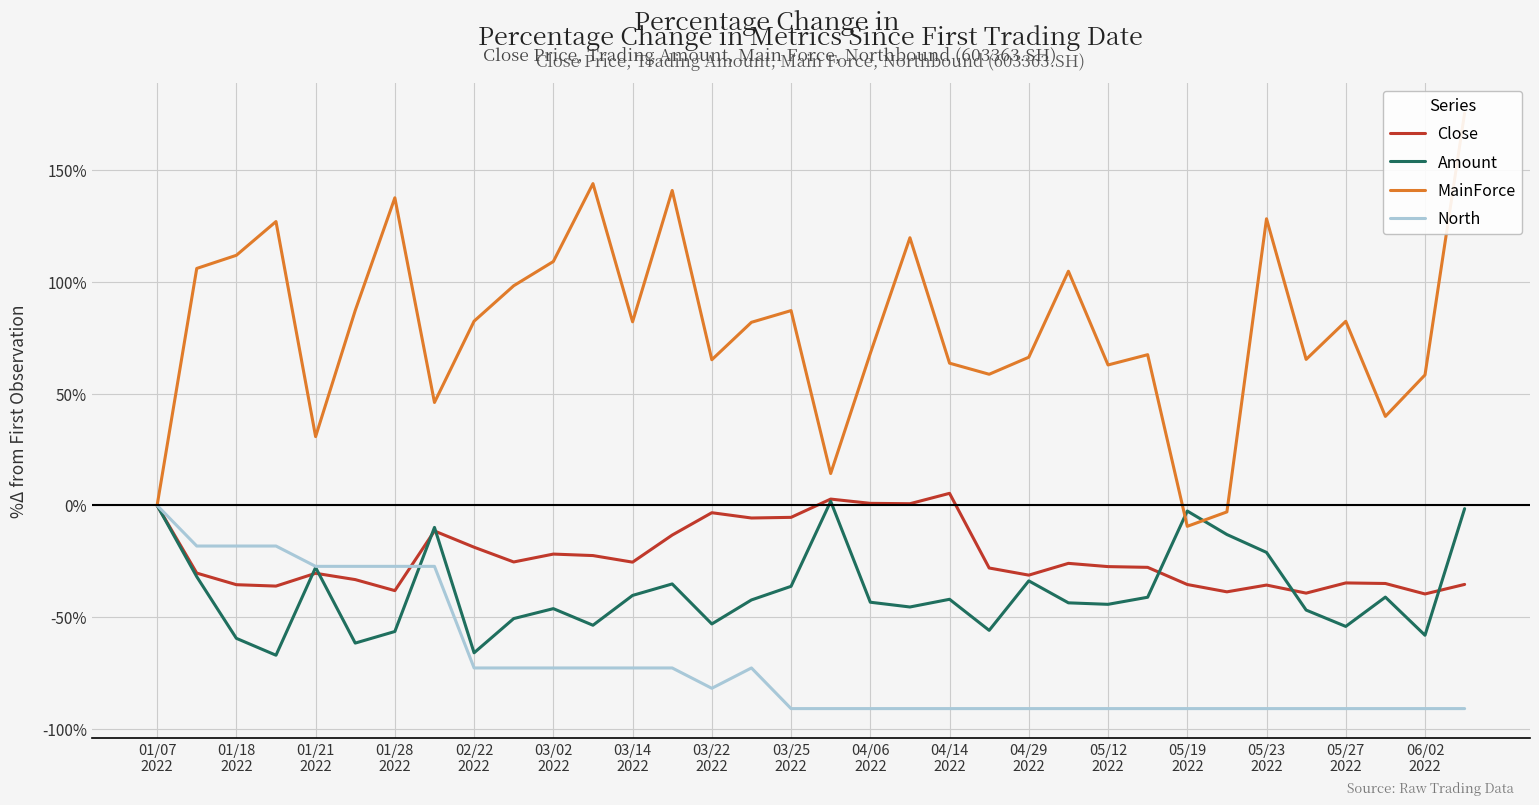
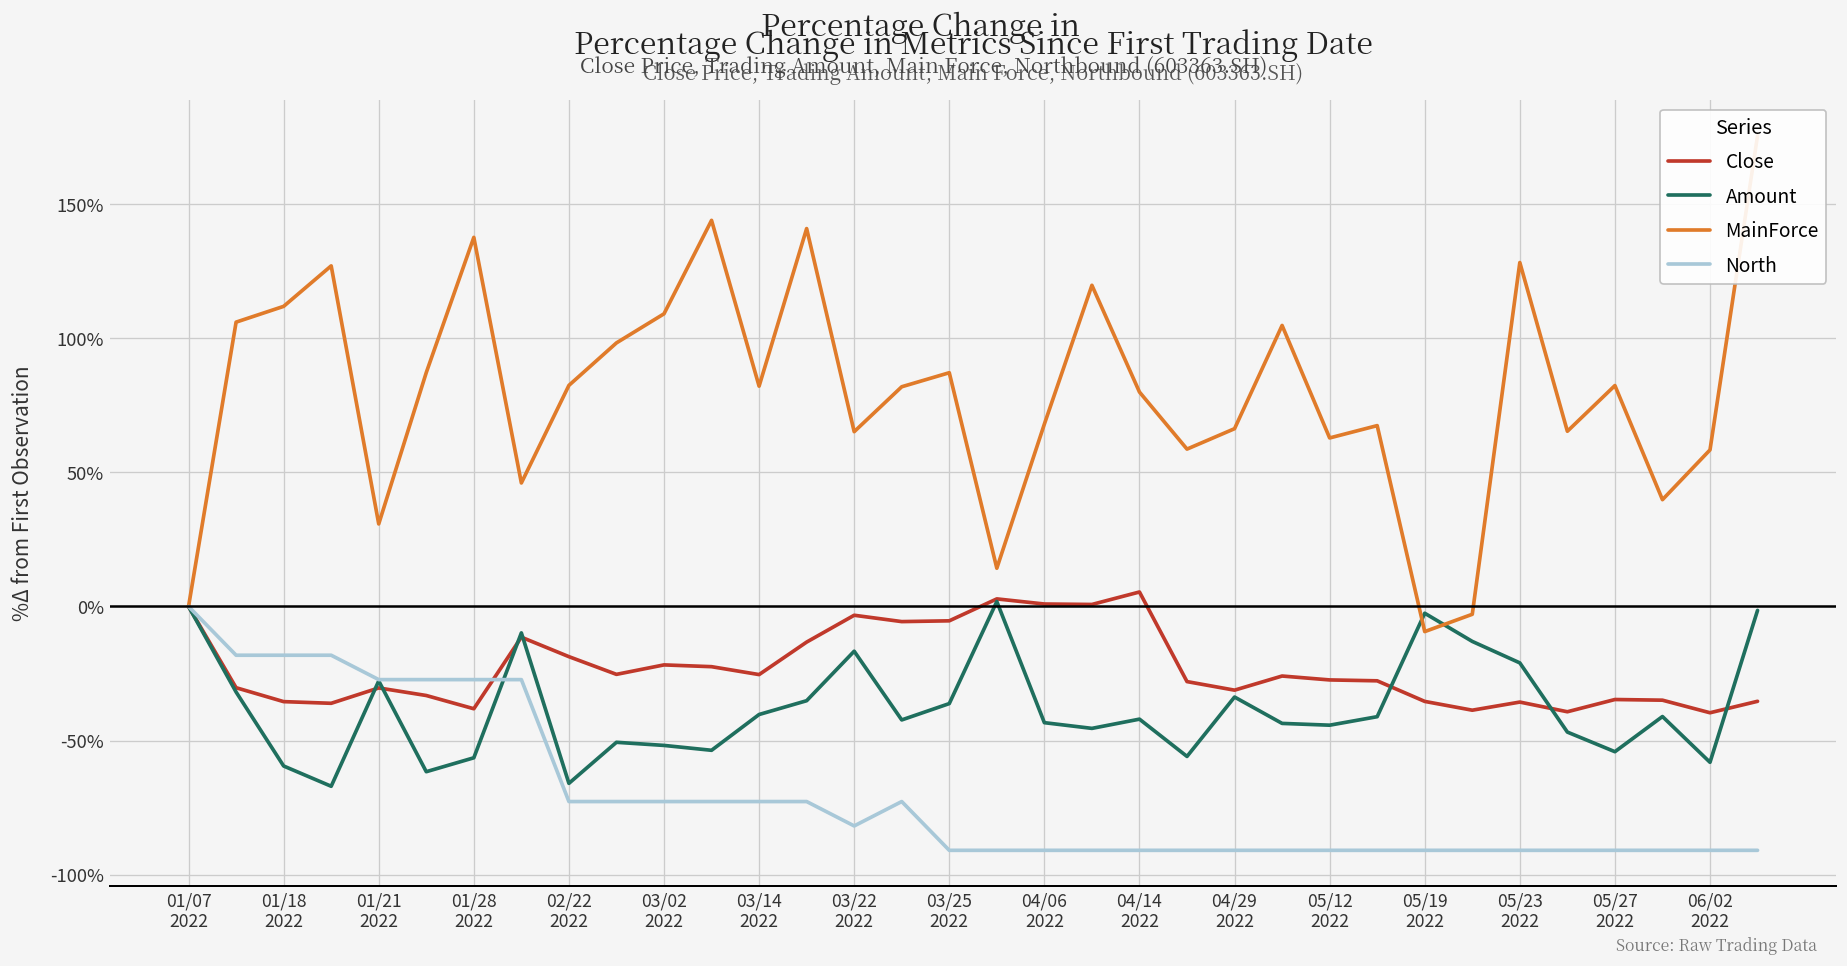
Amount, 03/02 2022: -46% -> -52%
Amount, 03/22 2022: -53% -> -17%
MainForce, 04/14 2022: 64% -> 80%
